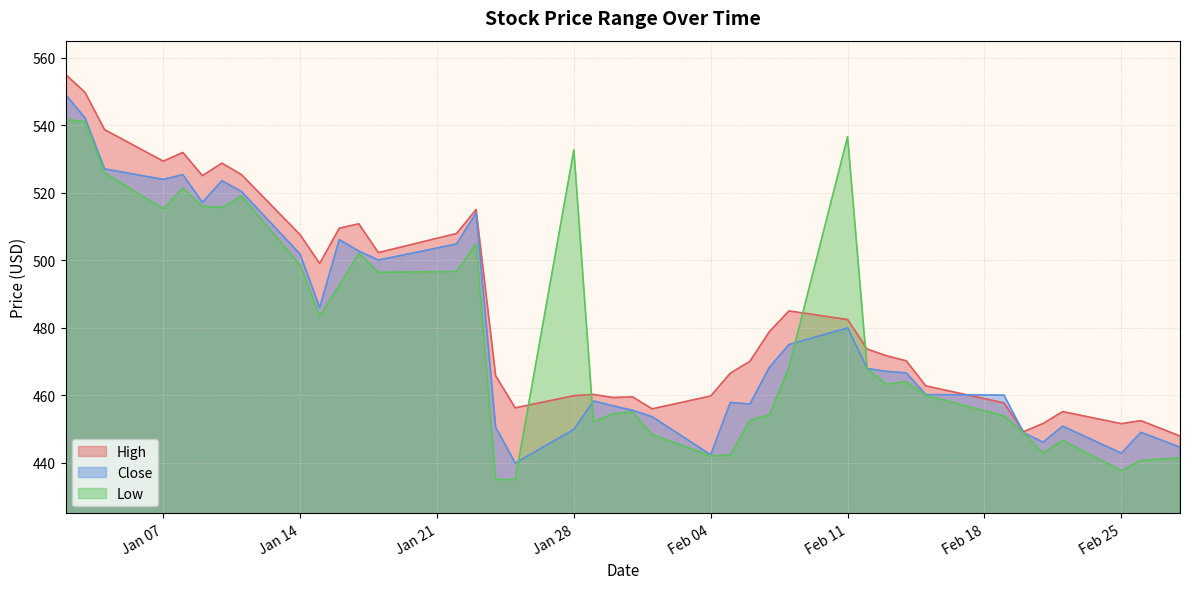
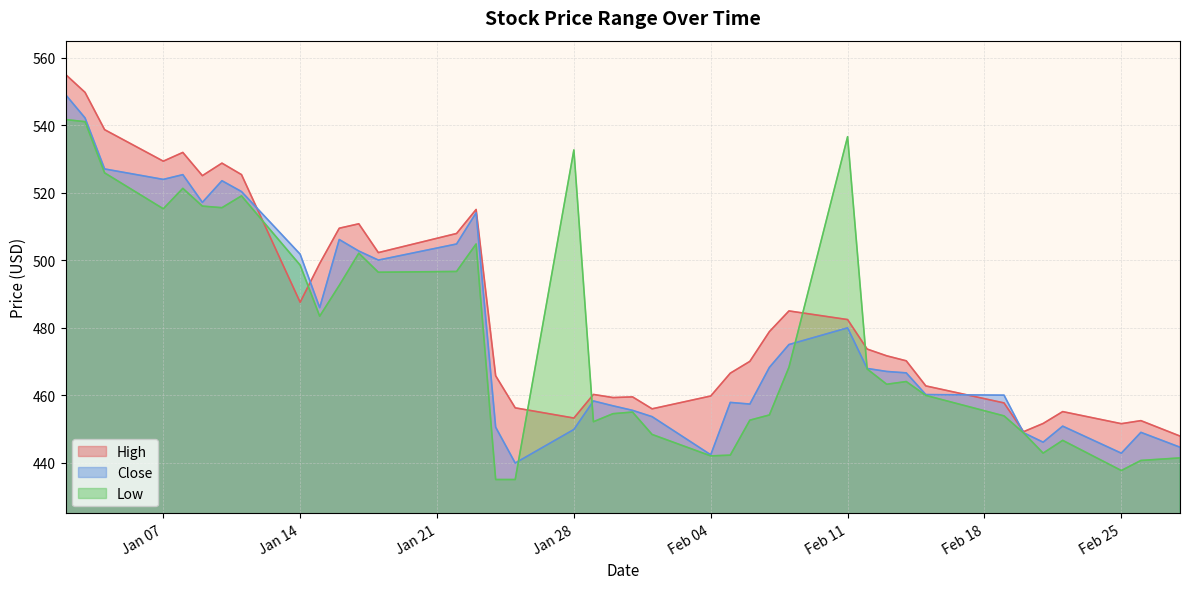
High, Jan 14: 508 -> 488
High, Jan 28: 460 -> 453
